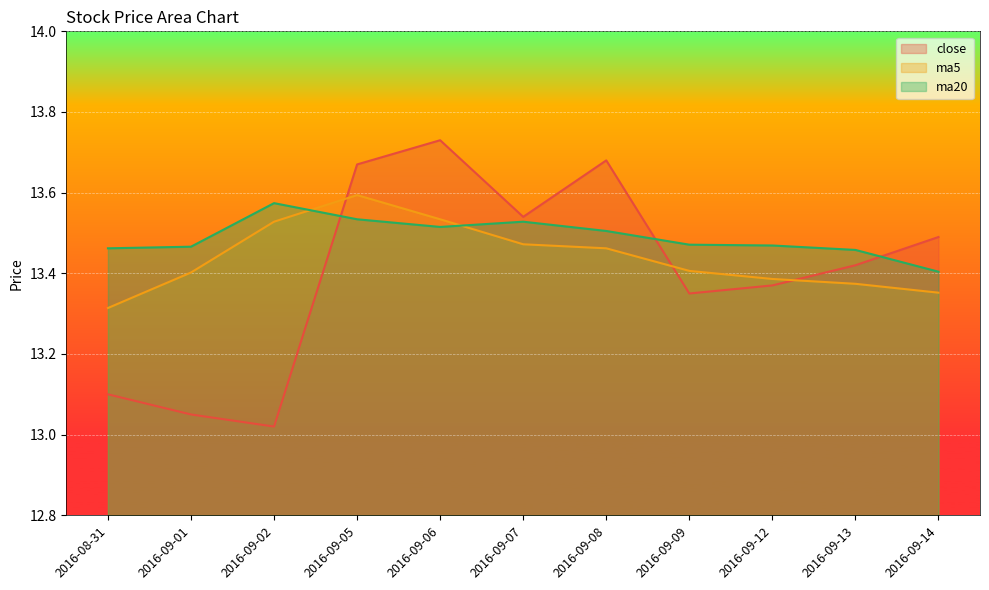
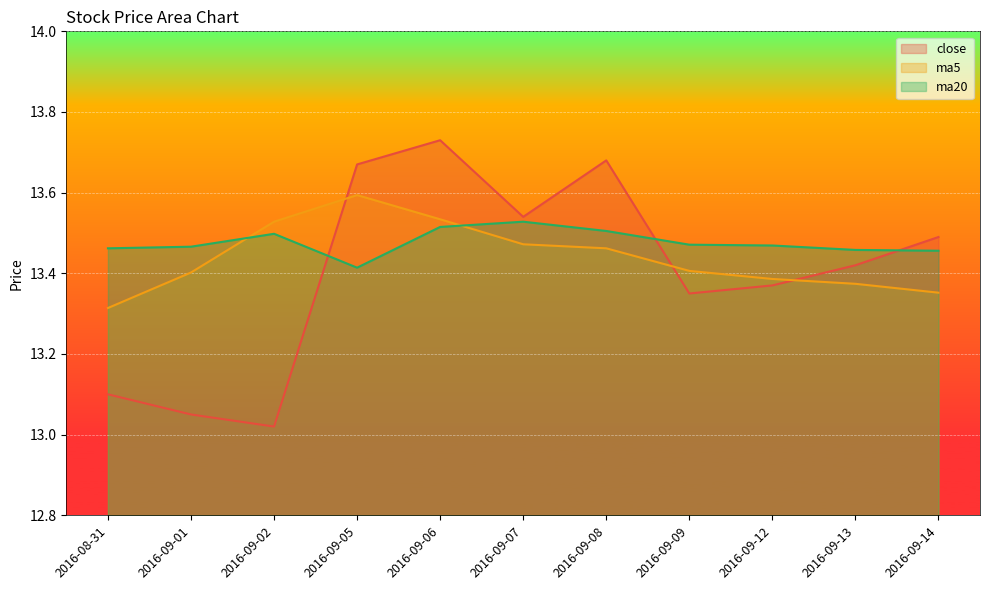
ma20, 2016-09-02: 13.57 -> 13.50
ma20, 2016-09-05: 13.53 -> 13.41
ma20, 2016-09-14: 13.40 -> 13.46
